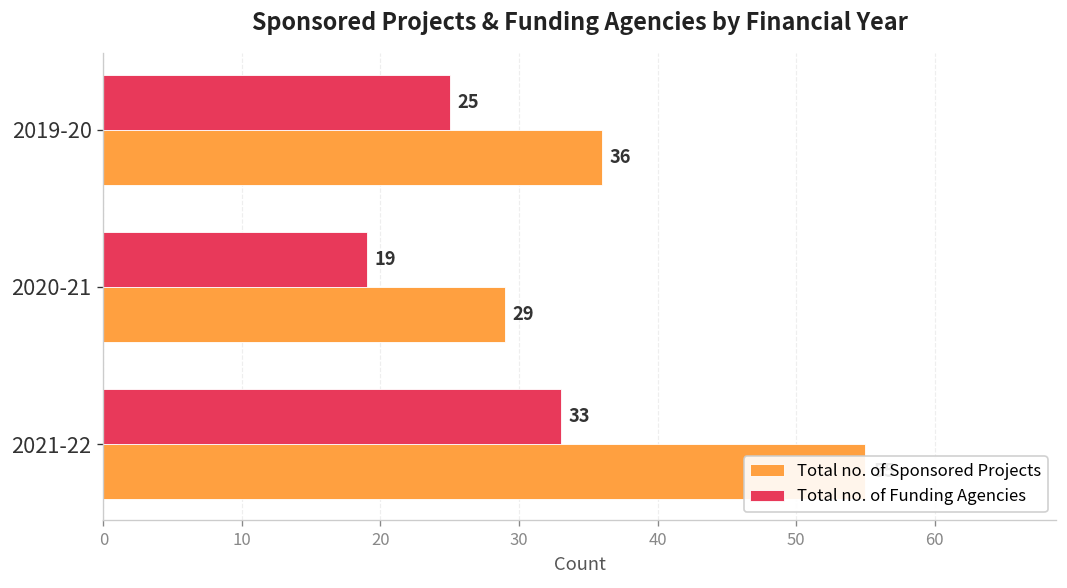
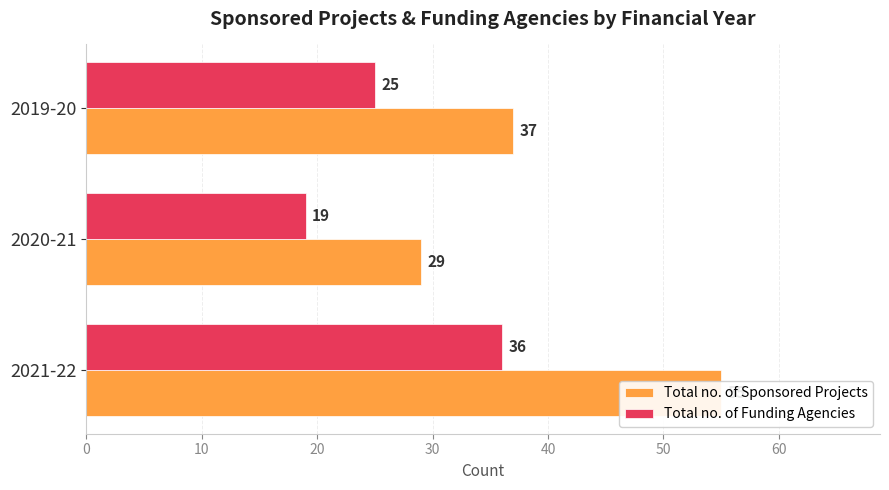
Total no. of Sponsored Projects, 2019-20: 36 -> 37
Total no. of Funding Agencies, 2021-22: 33 -> 36
